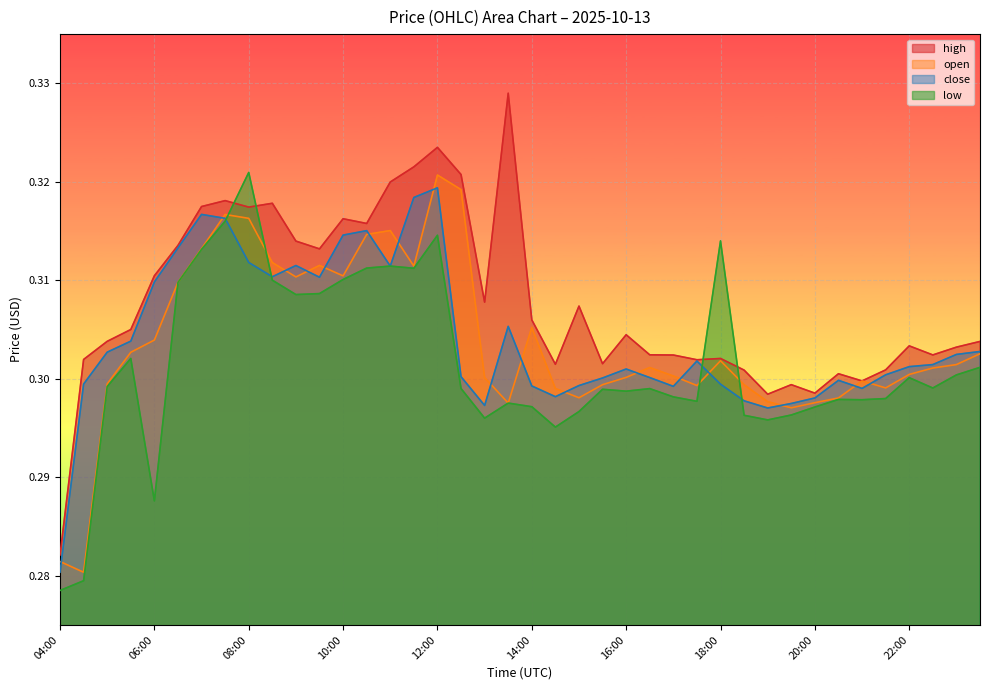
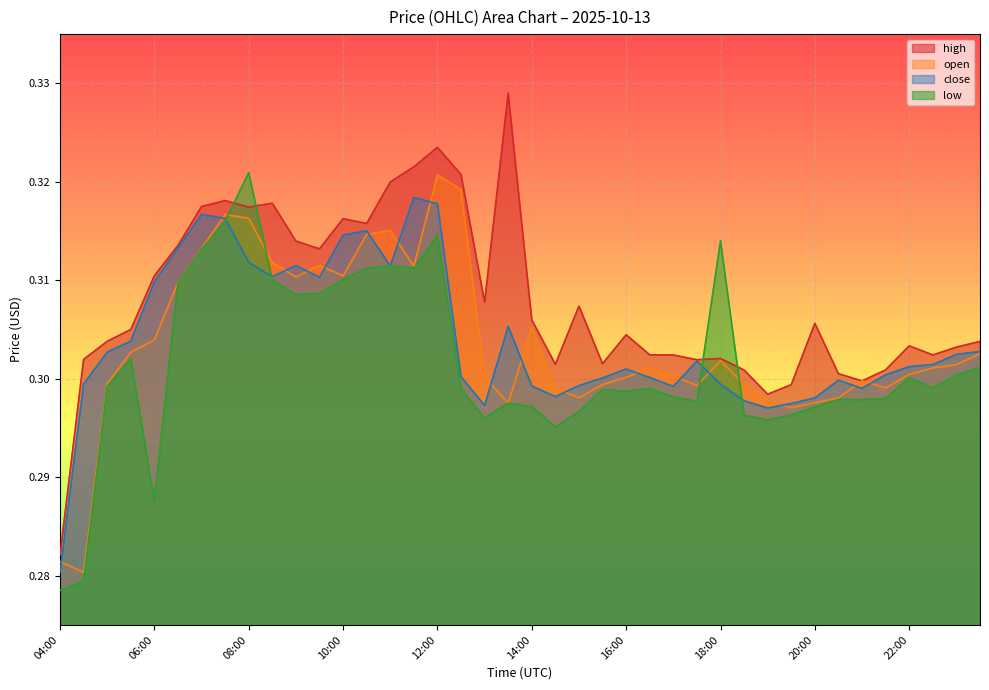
close, 12:00: 0.319 -> 0.318
high, 20:00: 0.299 -> 0.306
